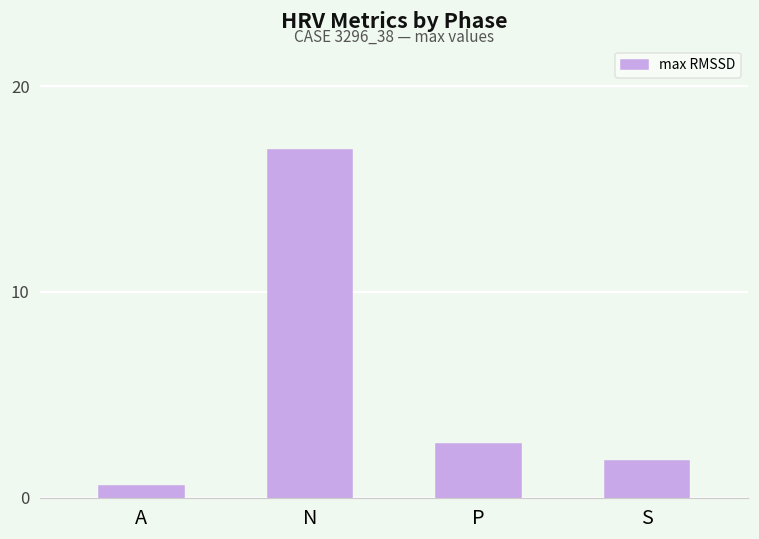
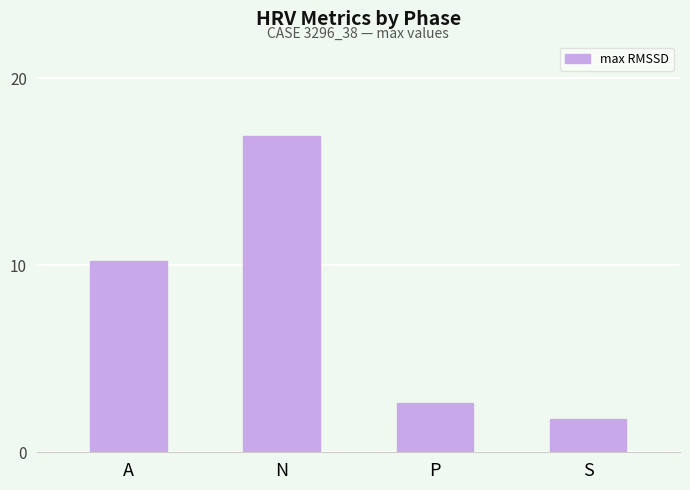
A: 0.6 -> 10.2
